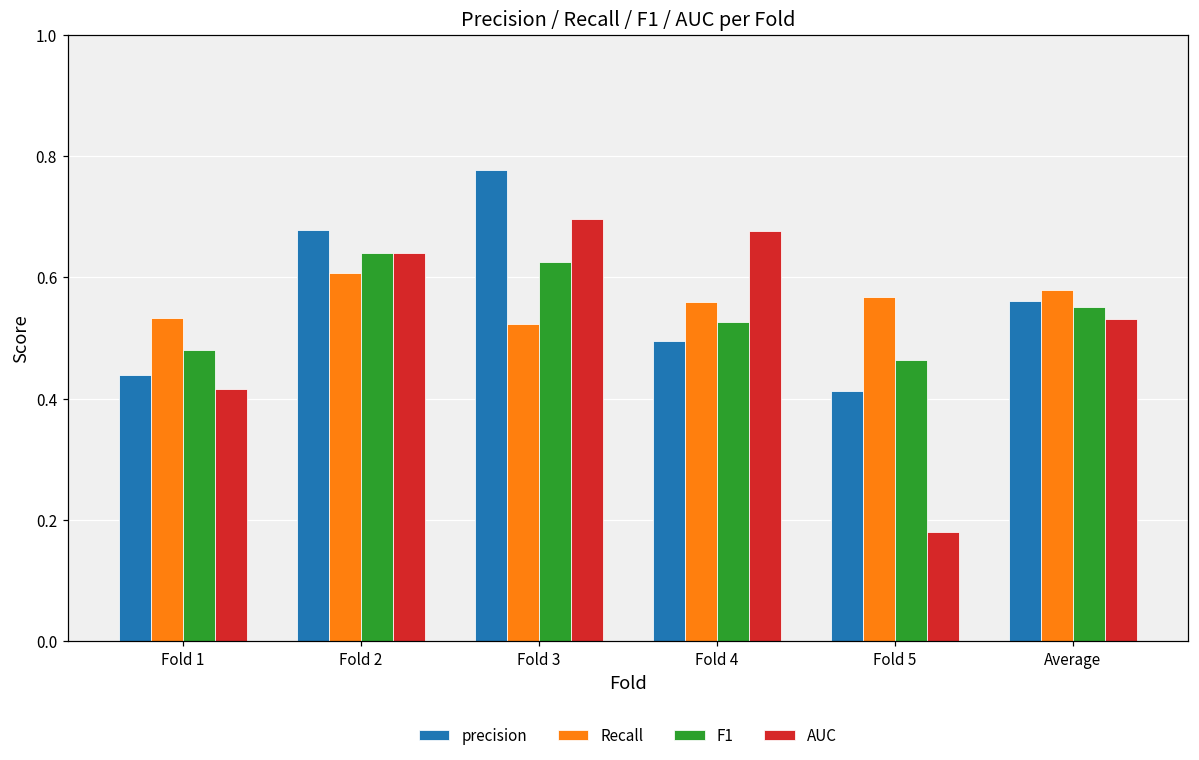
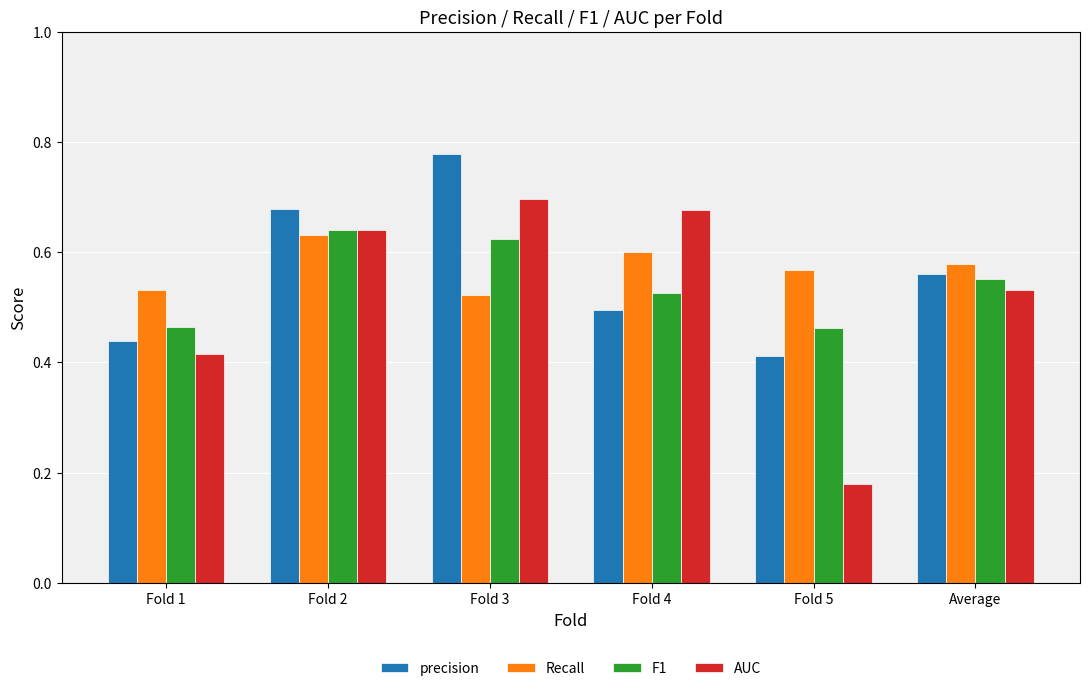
F1, Fold 1: 0.48 -> 0.47
Recall, Fold 2: 0.61 -> 0.63
Recall, Fold 4: 0.56 -> 0.60
